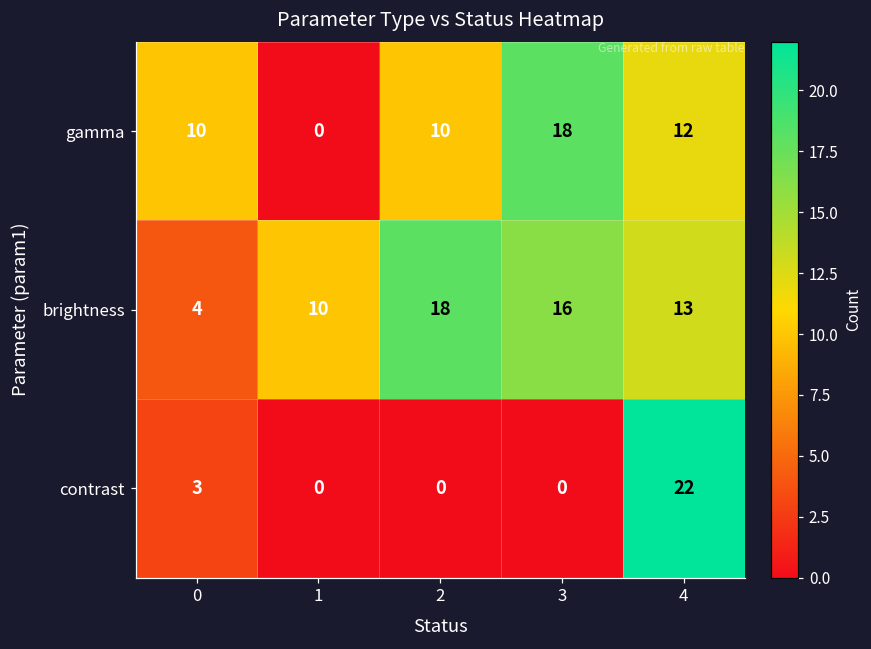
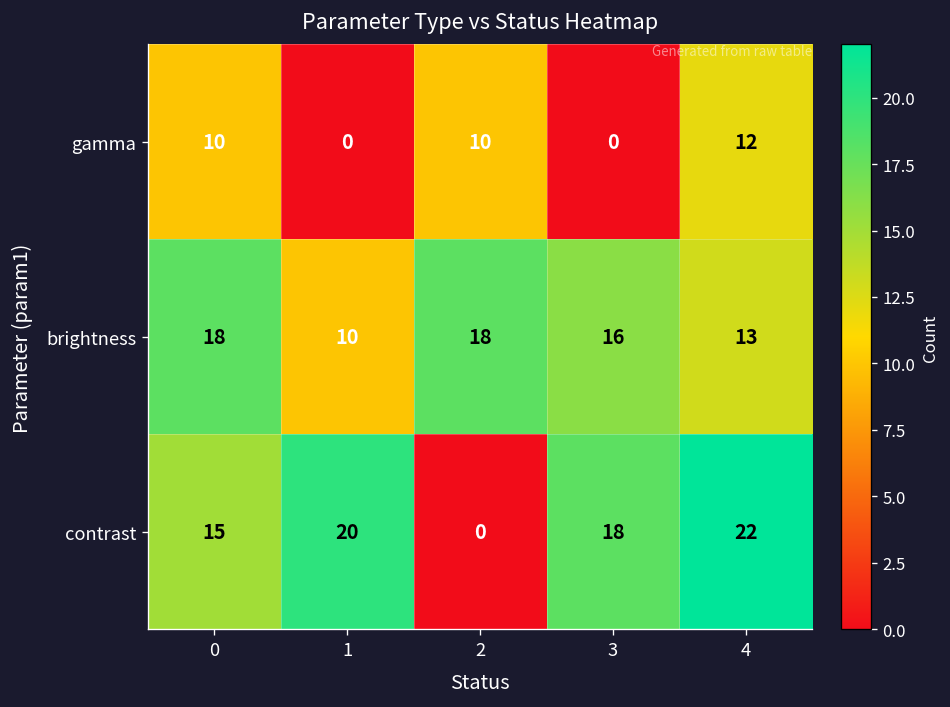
gamma, 3: 18 -> 0
brightness, 0: 4 -> 18
contrast, 0: 3 -> 15
contrast, 1: 0 -> 20
contrast, 3: 0 -> 18
